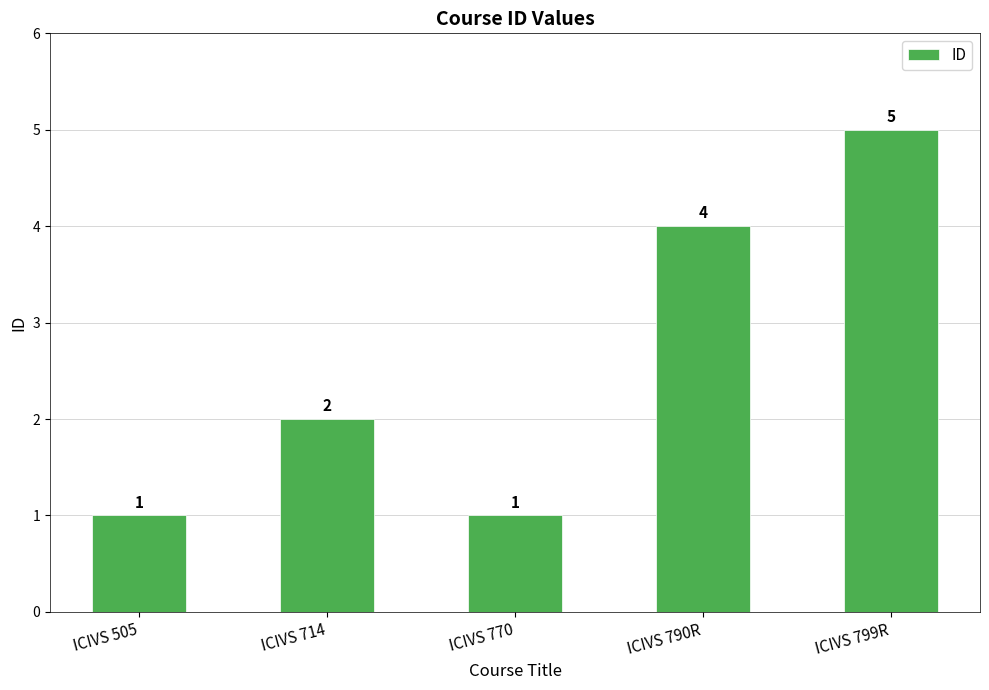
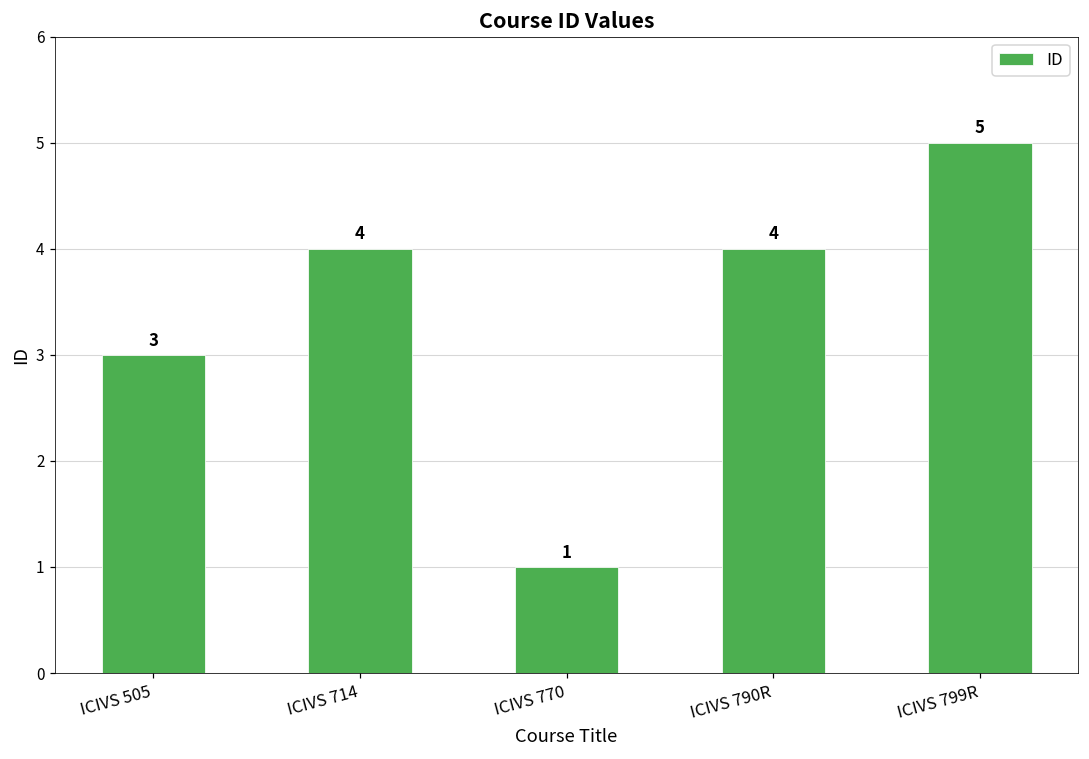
ICIVS 505: 1 -> 3
ICIVS 714: 2 -> 4
